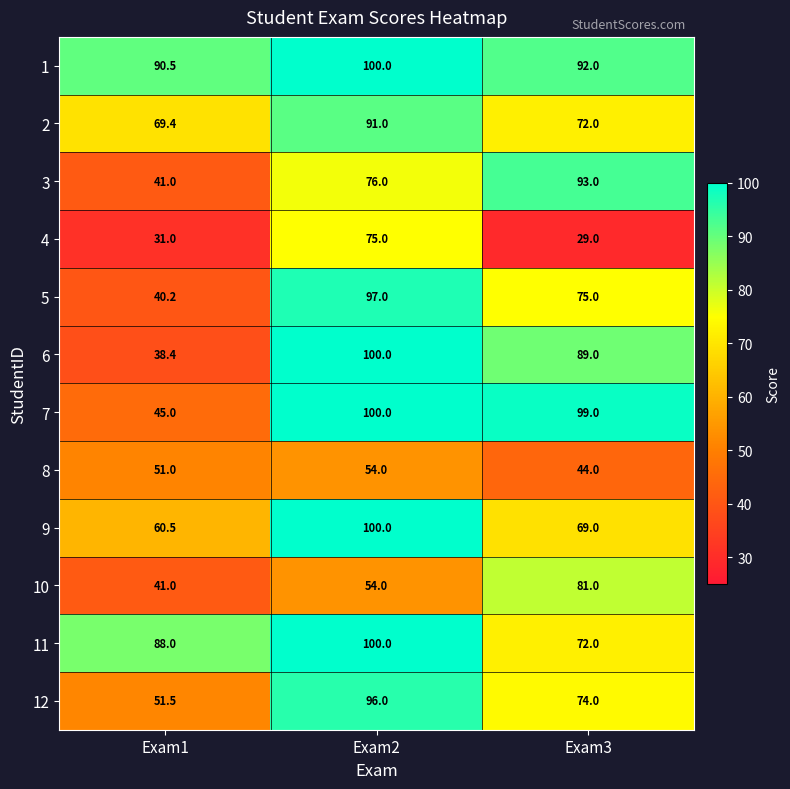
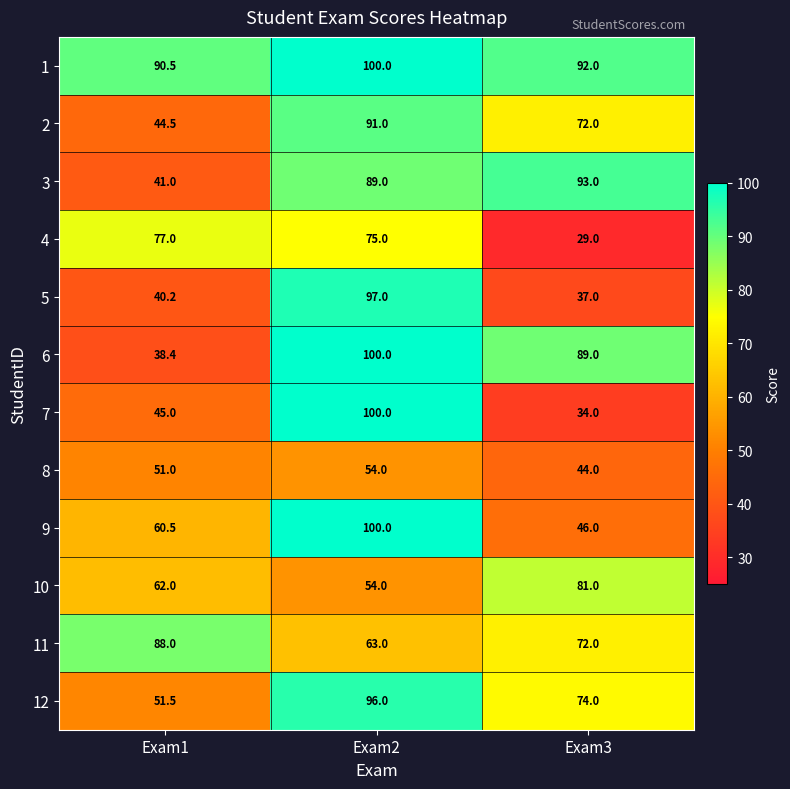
2, Exam1: 69.4 -> 44.5
3, Exam2: 76.0 -> 89.0
4, Exam1: 31.0 -> 77.0
5, Exam3: 75.0 -> 37.0
7, Exam3: 99.0 -> 34.0
9, Exam3: 69.0 -> 46.0
10, Exam1: 41.0 -> 62.0
11, Exam2: 100.0 -> 63.0
